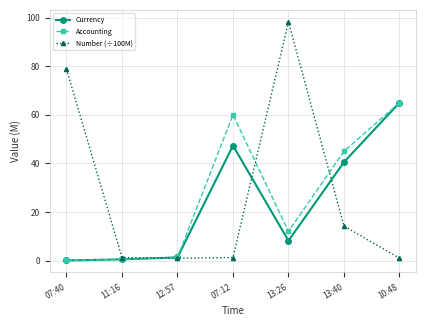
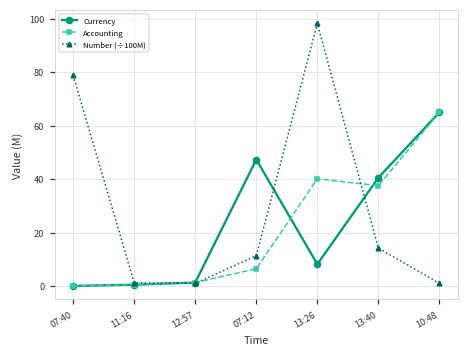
Accounting, 07:12: 60 -> 6
Number (÷100M), 07:12: 1 -> 11
Accounting, 13:26: 12 -> 40
Accounting, 13:40: 45 -> 38
